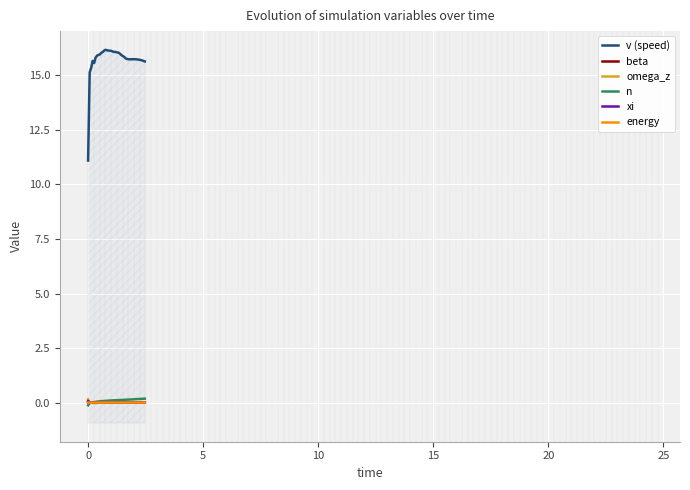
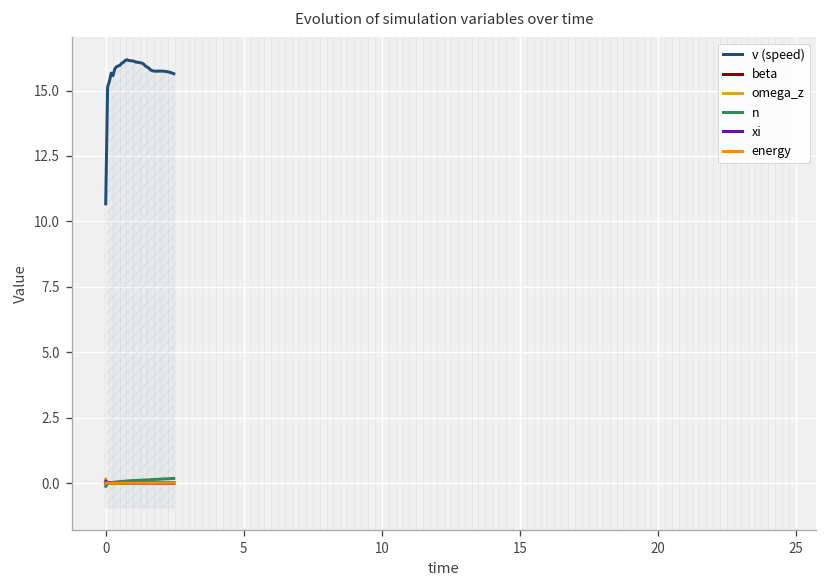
v (speed), 0: 11.1 -> 10.7
